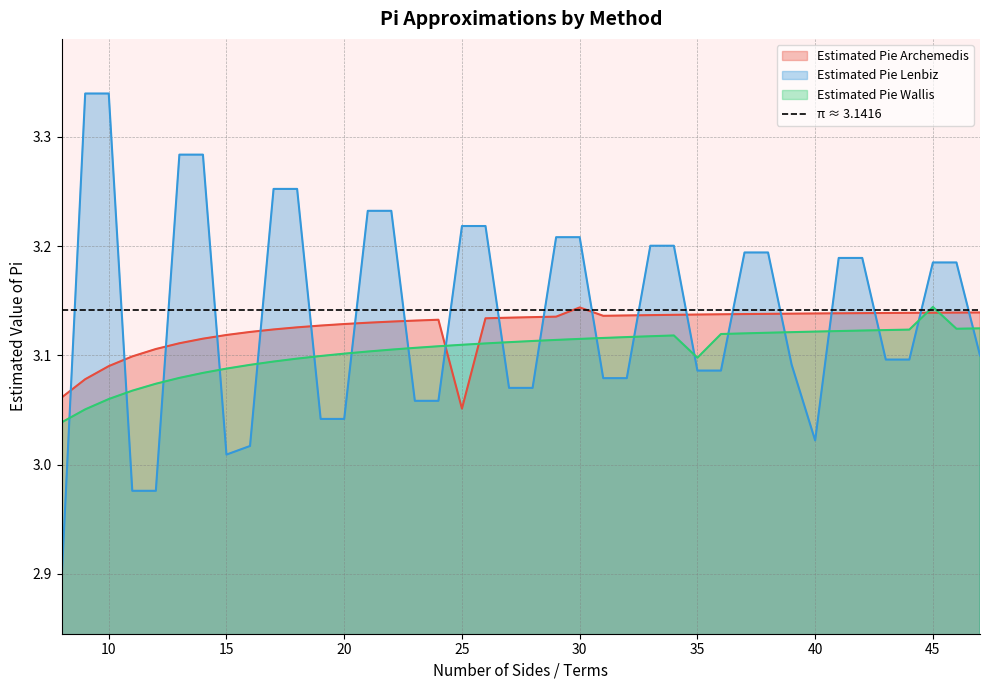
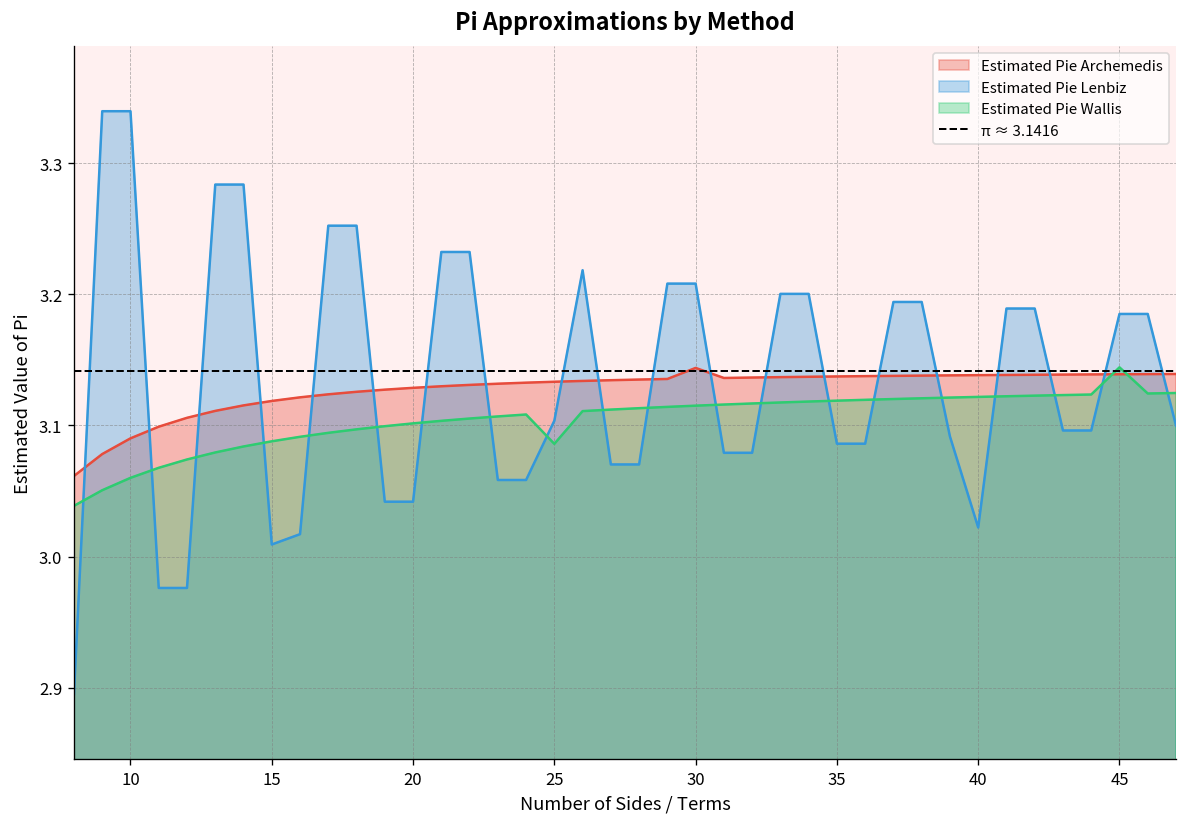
Estimated Pie Archemedis, 25: 3.051 -> 3.133
Estimated Pie Lenbiz, 25: 3.218 -> 3.104
Estimated Pie Wallis, 25: 3.110 -> 3.086
Estimated Pie Wallis, 35: 3.098 -> 3.119
